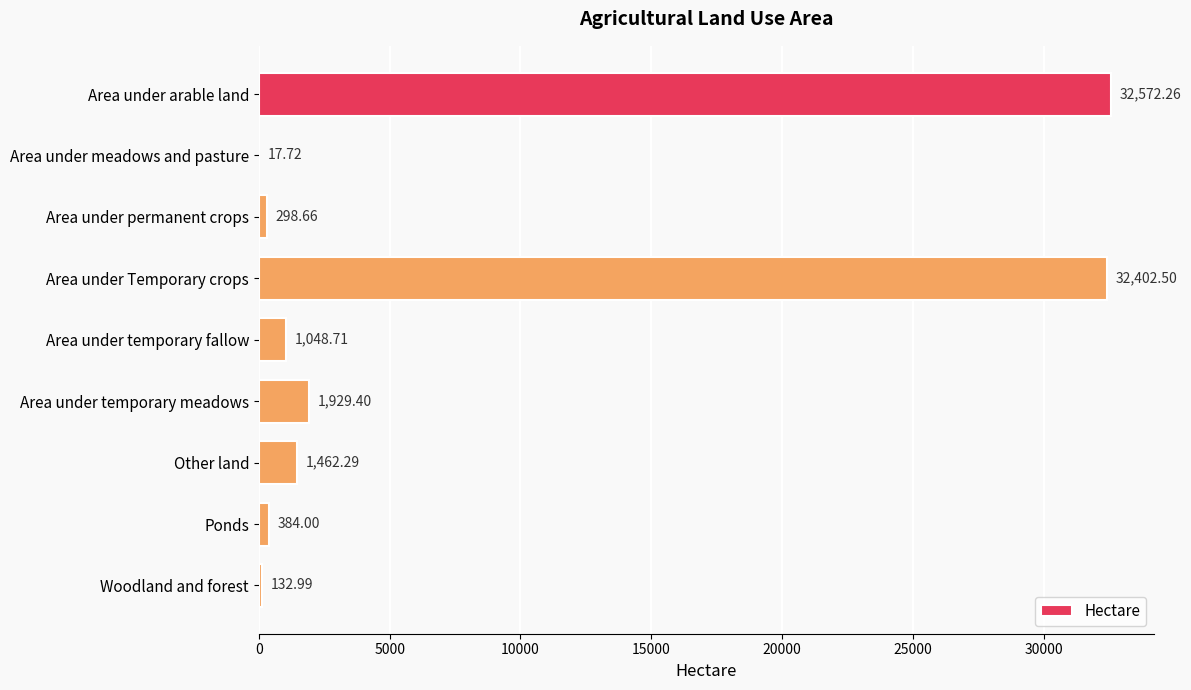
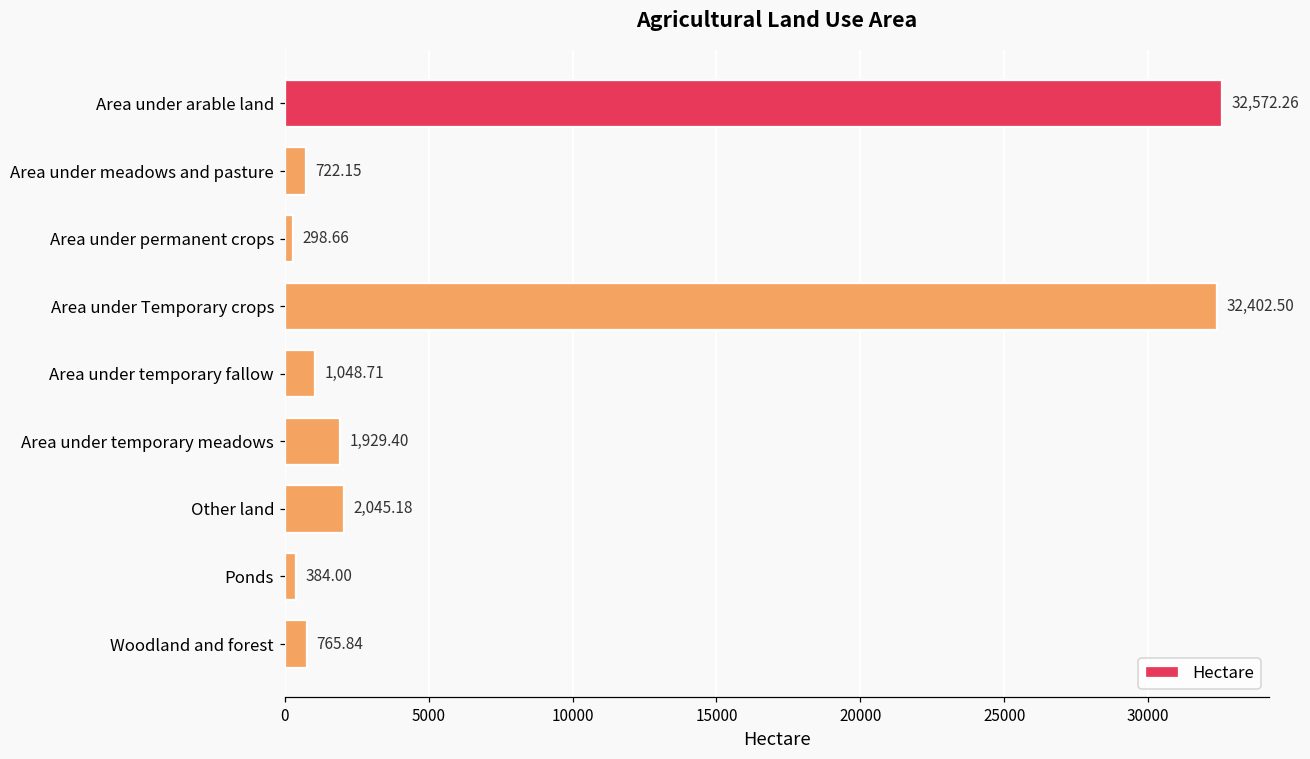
Area under meadows and pasture: 17.72 -> 722.15
Other land: 1,462.29 -> 2,045.18
Woodland and forest: 132.99 -> 765.84
